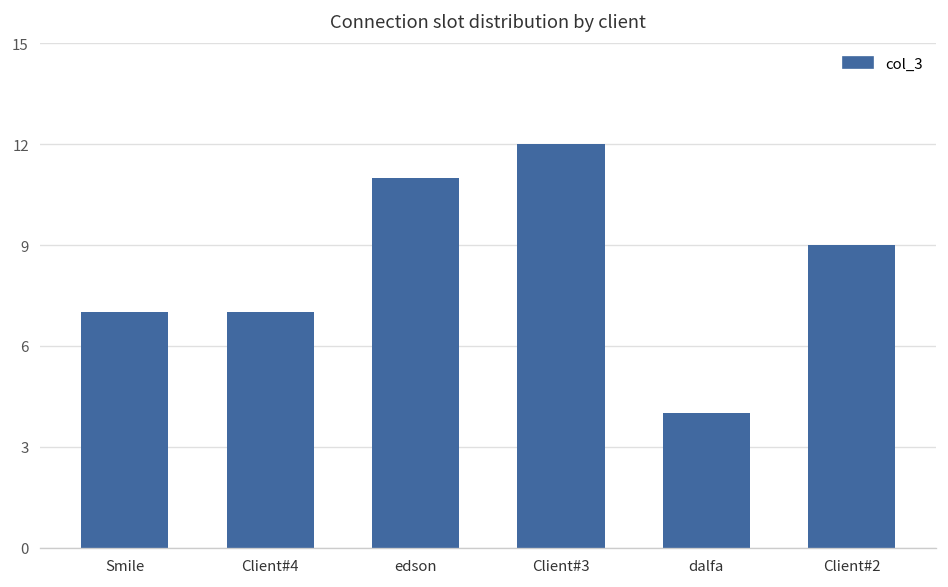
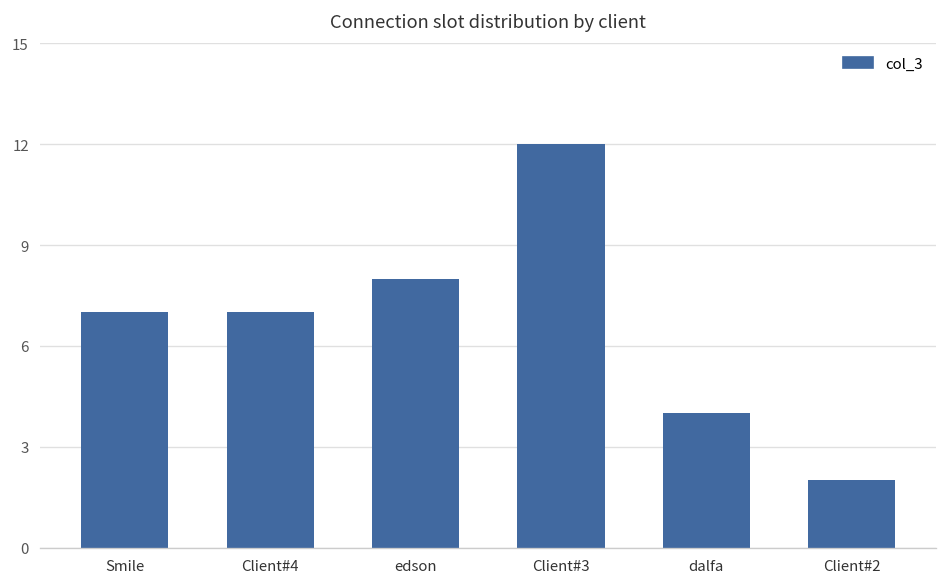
edson: 11 -> 8
Client#2: 9 -> 2
